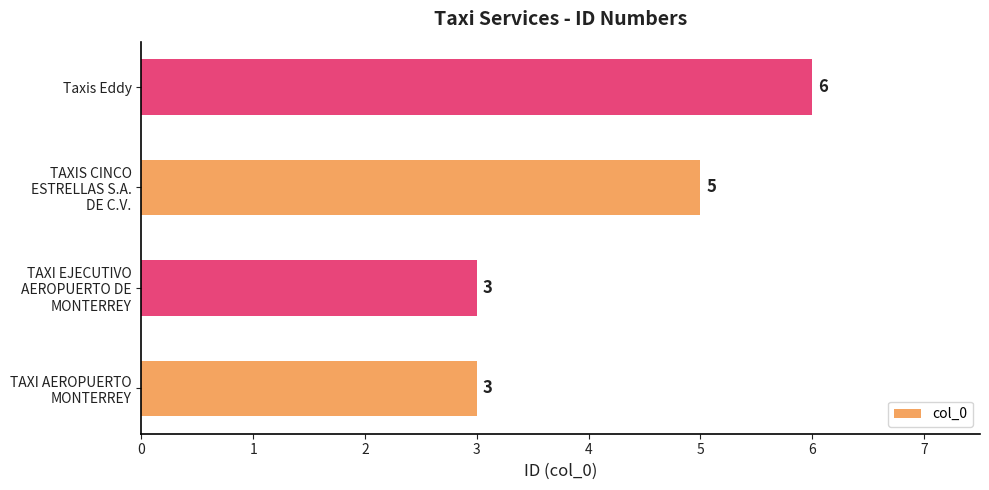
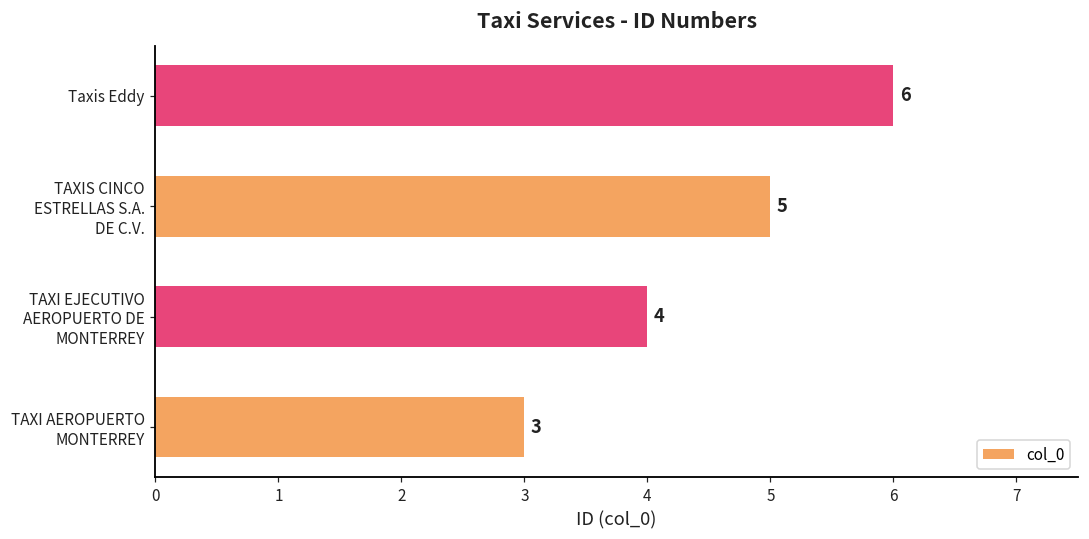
TAXI EJECUTIVO AEROPUERTO DE MONTERREY: 3 -> 4
